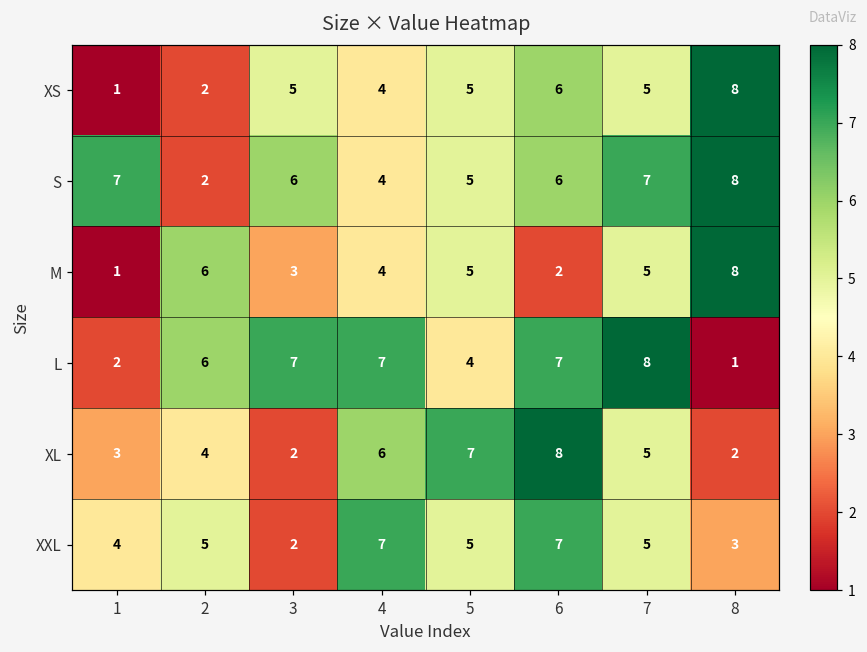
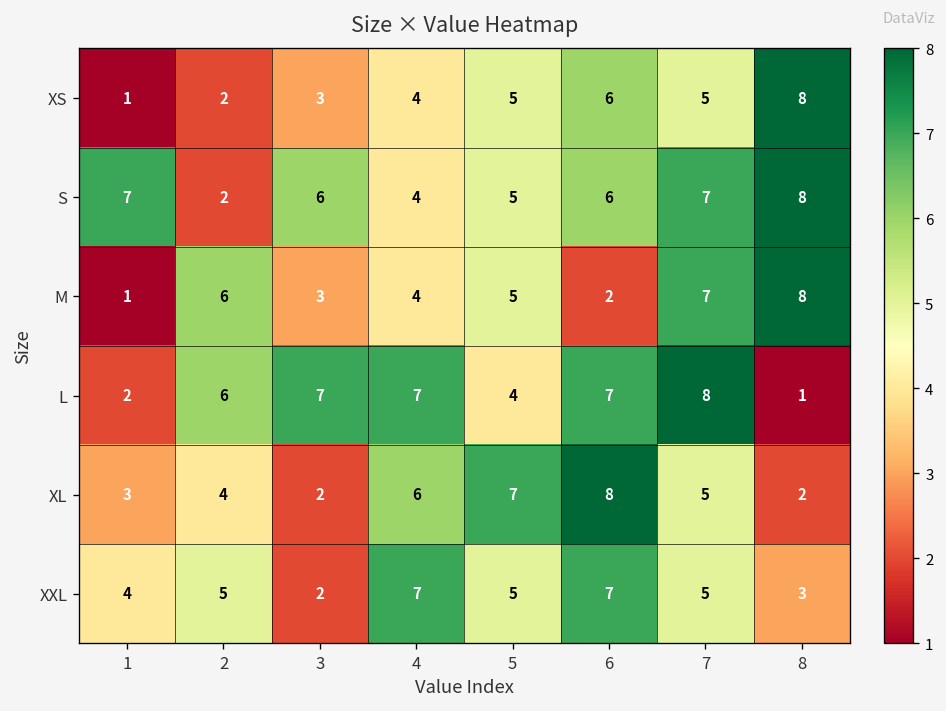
XS, 3: 5 -> 3
M, 7: 5 -> 7
